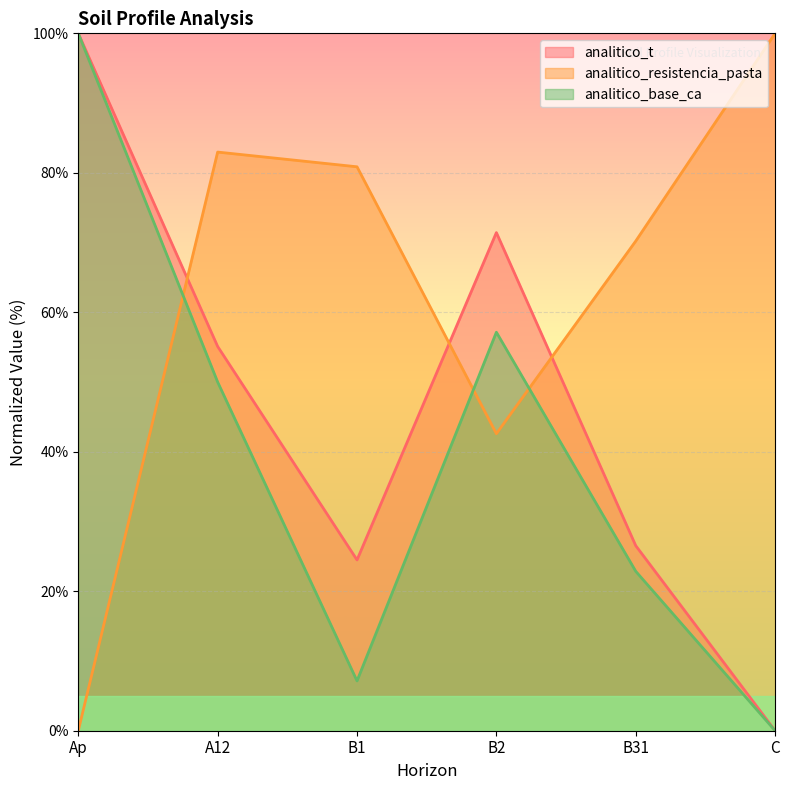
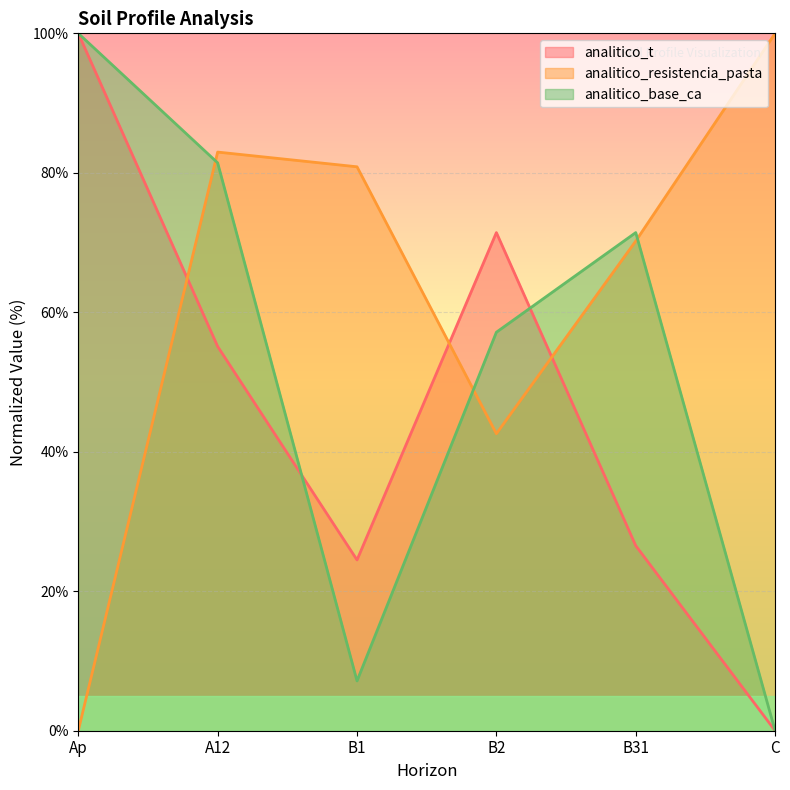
analitico_base_ca, A12: 50% -> 81%
analitico_base_ca, B31: 23% -> 71%
